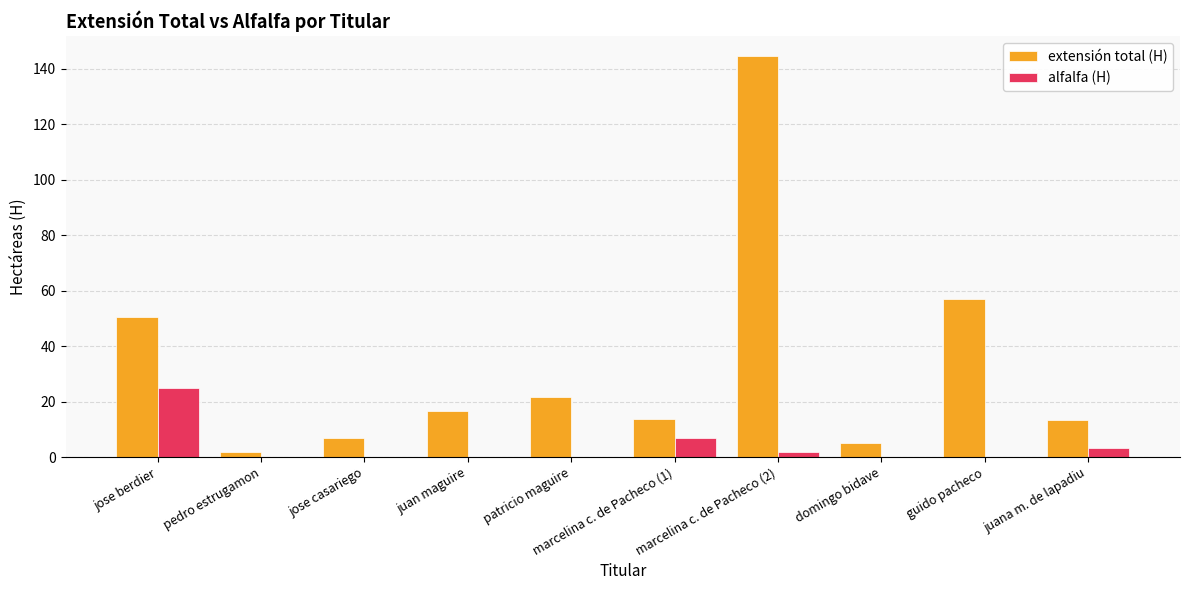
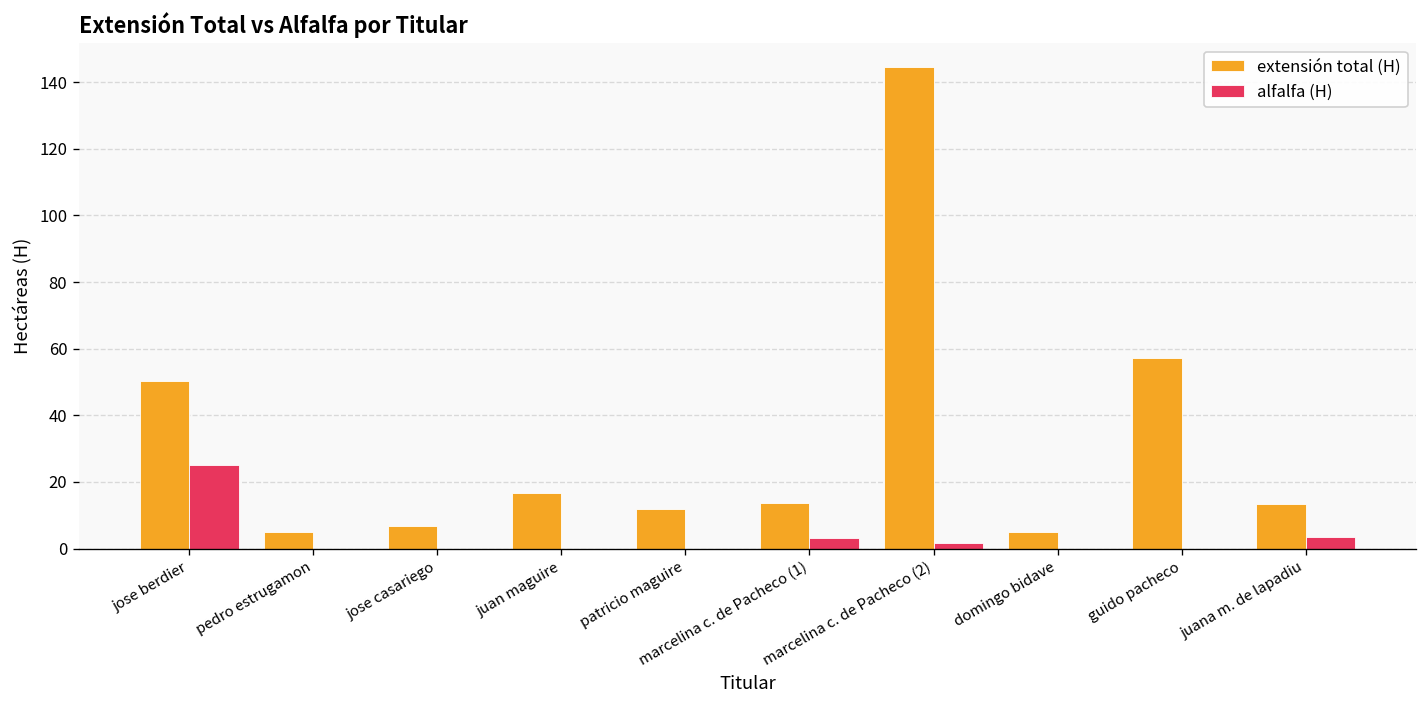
extensión total (H), pedro estrugamon: 2 -> 5
extensión total (H), patricio maguire: 22 -> 12
alfalfa (H), marcelina c. de Pacheco (1): 7 -> 3
